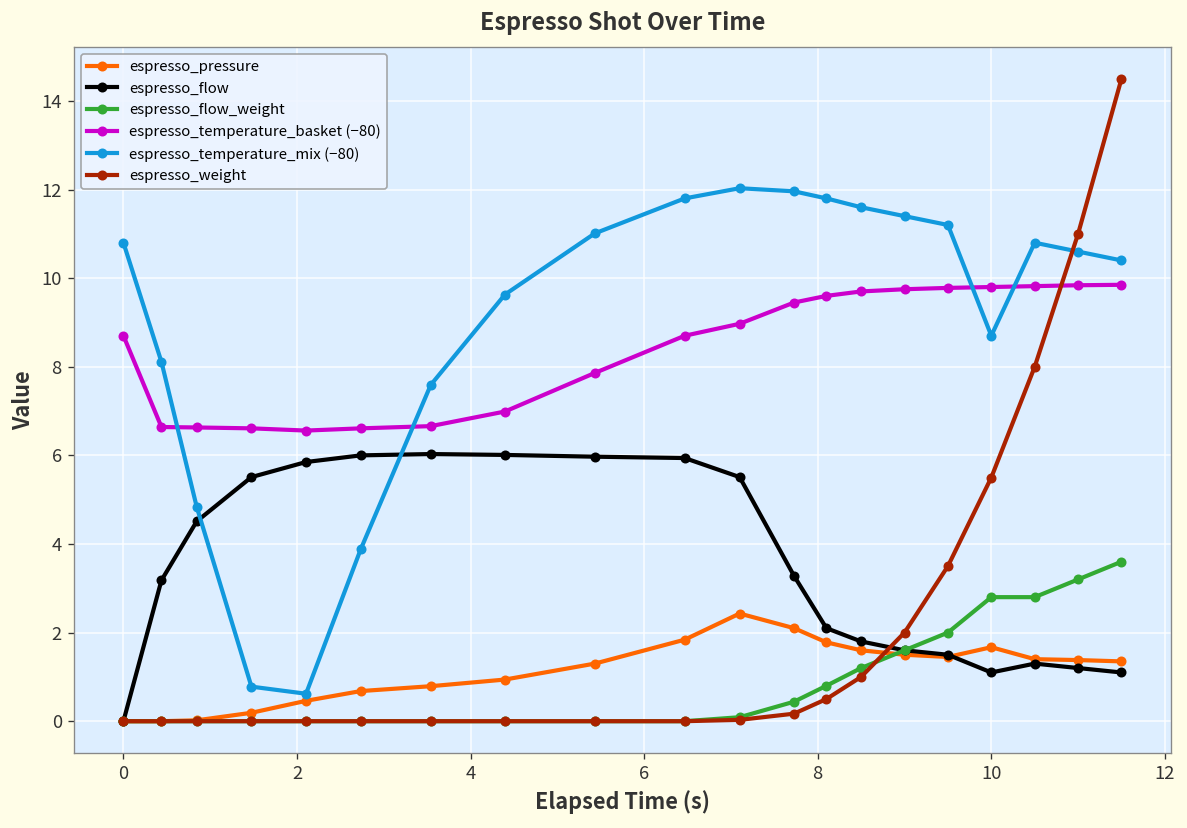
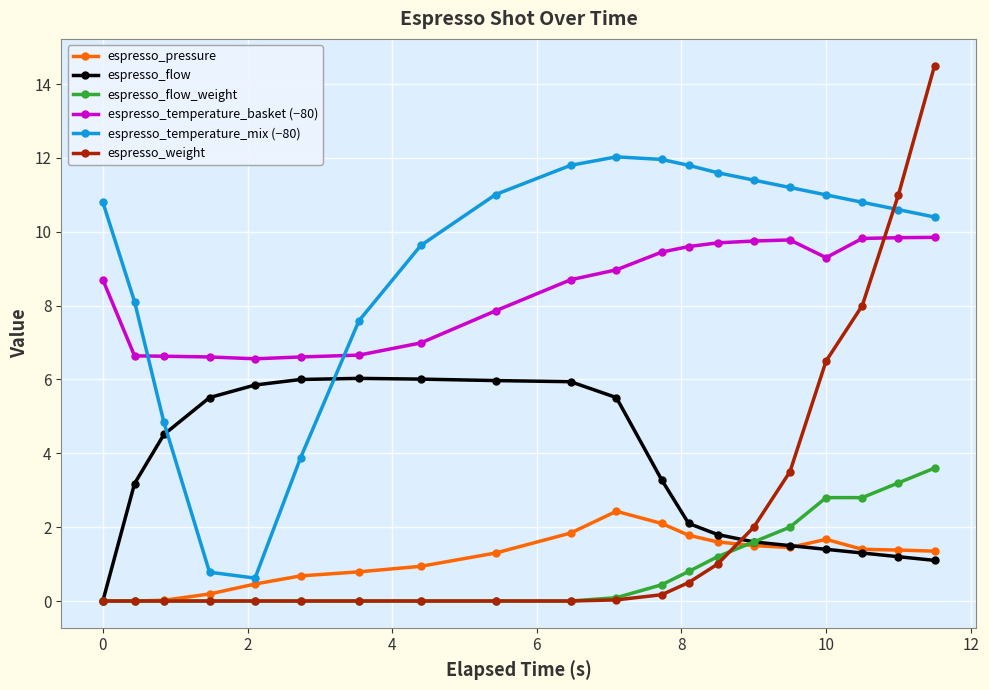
espresso_flow, 10: 1.1 -> 1.4
espresso_temperature_basket (−80), 10: 9.8 -> 9.3
espresso_temperature_mix (−80), 10: 8.7 -> 11.0
espresso_weight, 10: 5.5 -> 6.5
